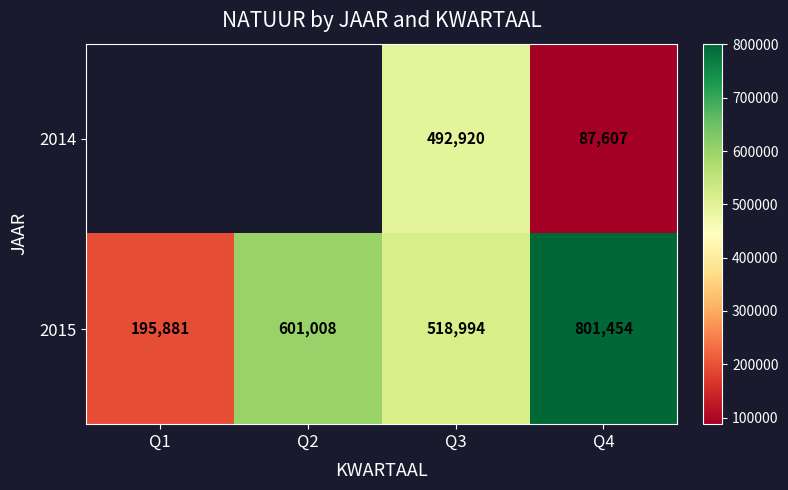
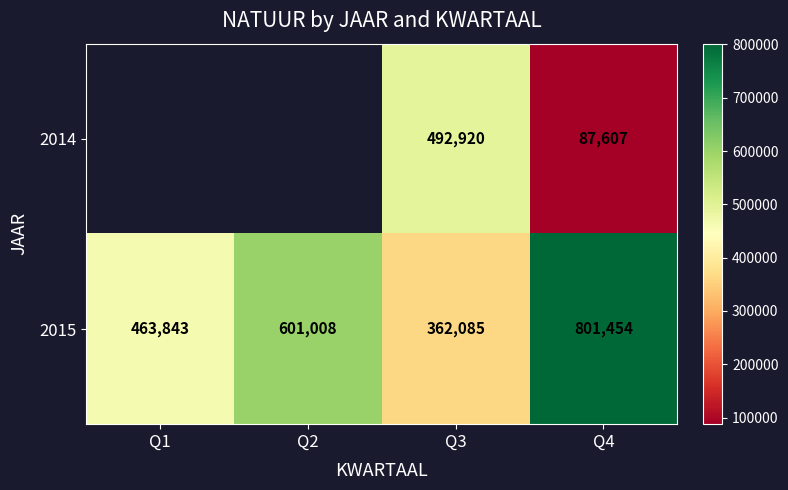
2015, Q1: 195,881 -> 463,843
2015, Q3: 518,994 -> 362,085
